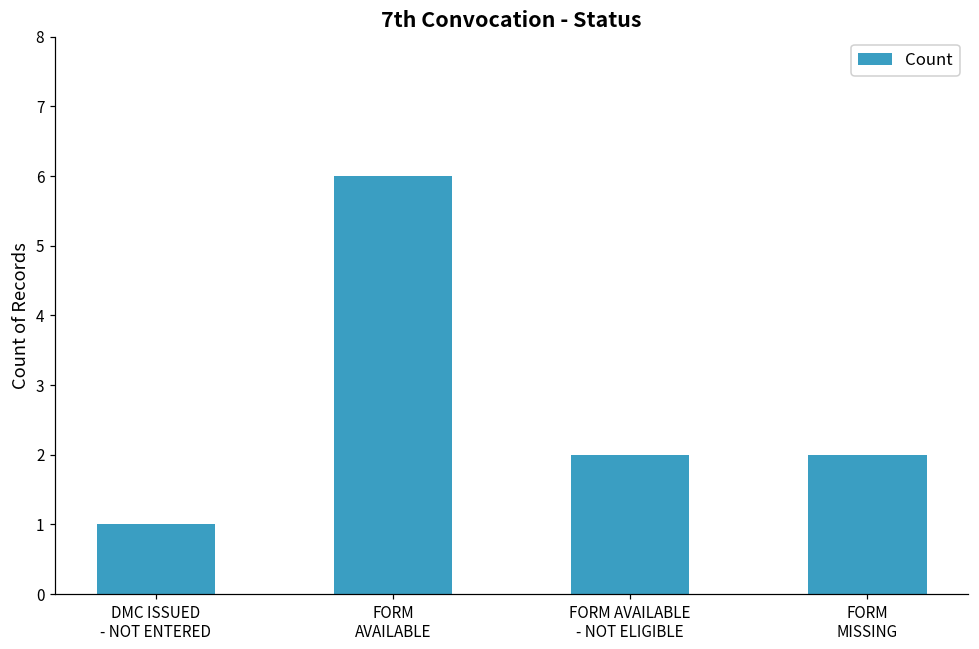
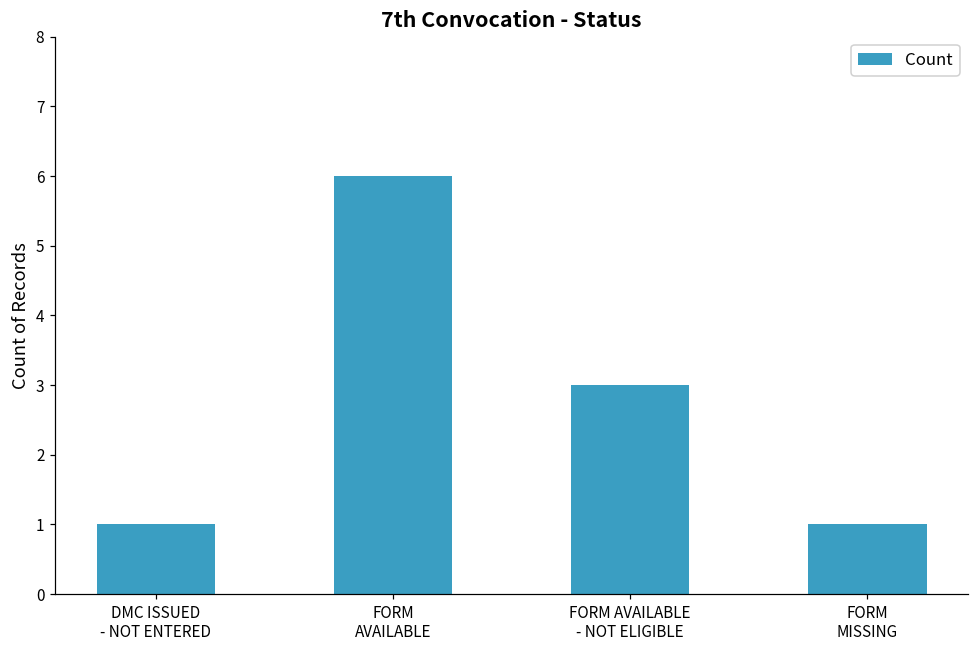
FORM AVAILABLE - NOT ELIGIBLE: 2 -> 3
FORM MISSING: 2 -> 1
